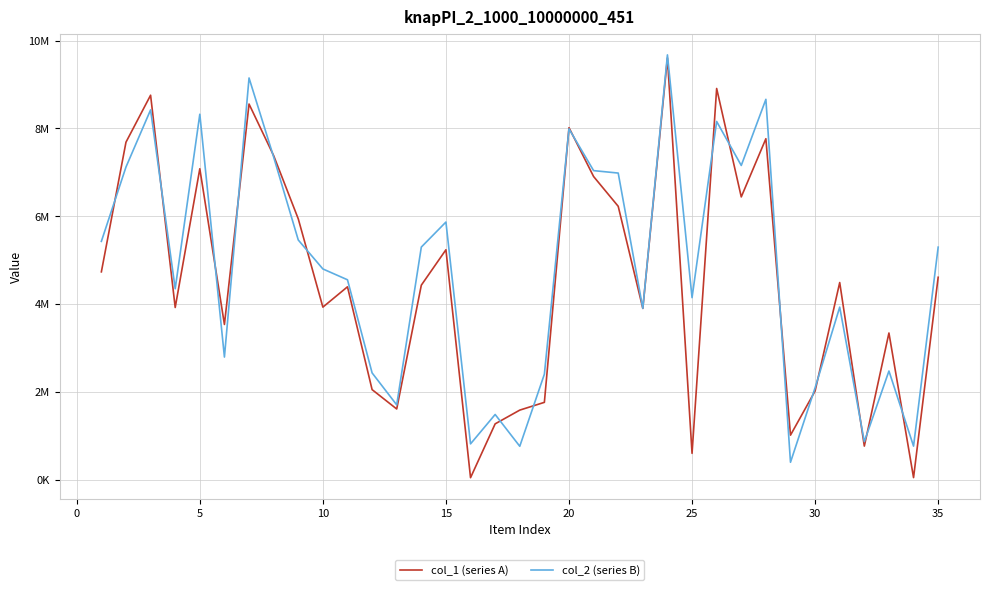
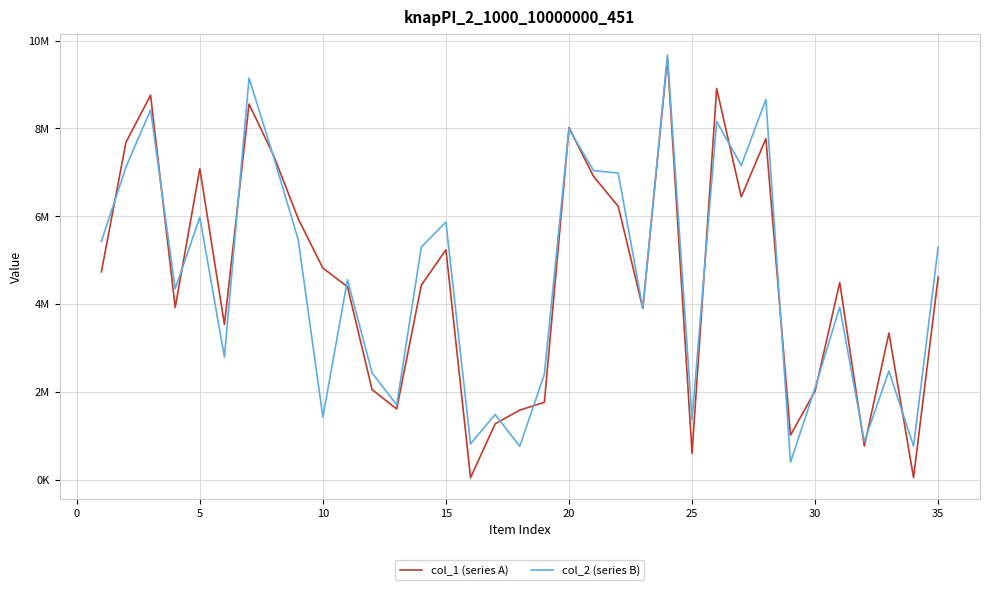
col_2 (series B), 5: 8300000 -> 6000000
col_1 (series A), 10: 3900000 -> 4800000
col_2 (series B), 10: 4800000 -> 1400000
col_2 (series B), 25: 4100000 -> 1400000
